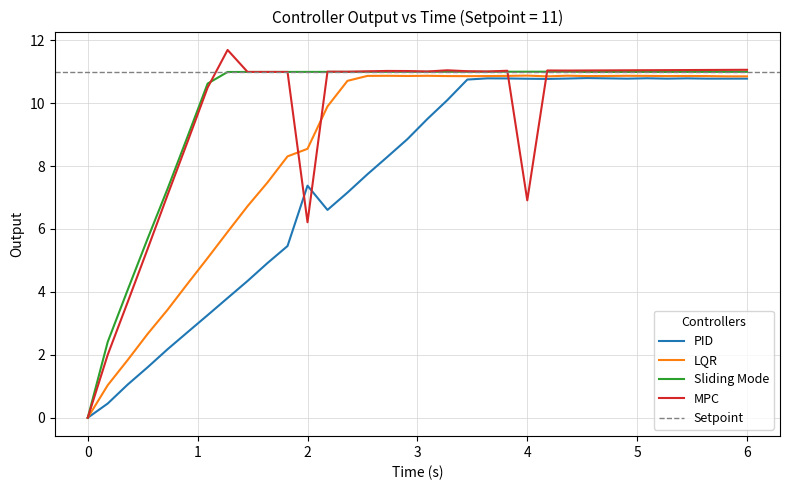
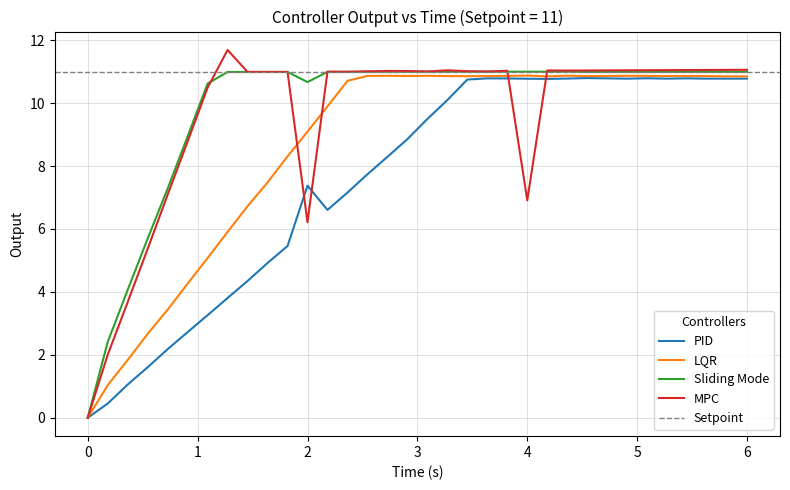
LQR, 2: 8.5 -> 9.1
Sliding Mode, 2: 11.0 -> 10.7
